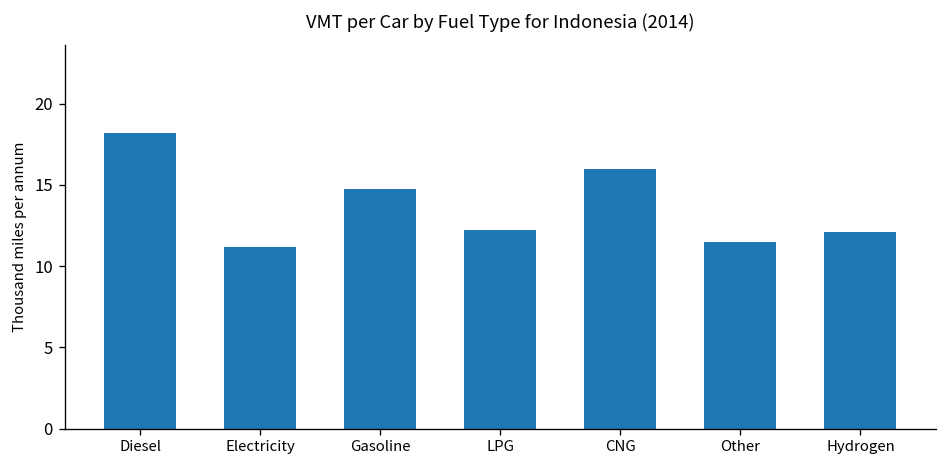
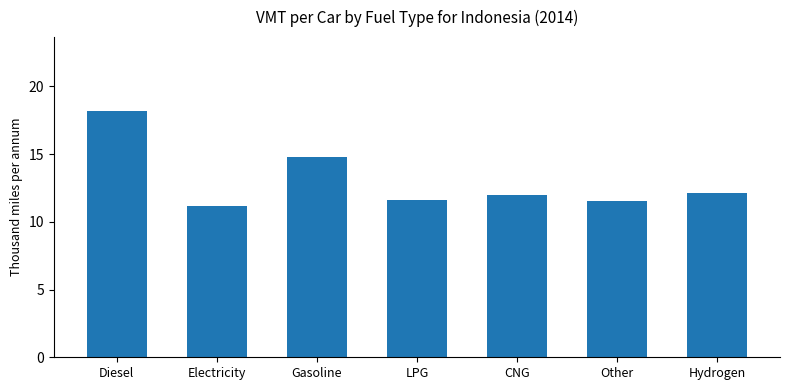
LPG: 12.2 -> 11.6
CNG: 16 -> 12
